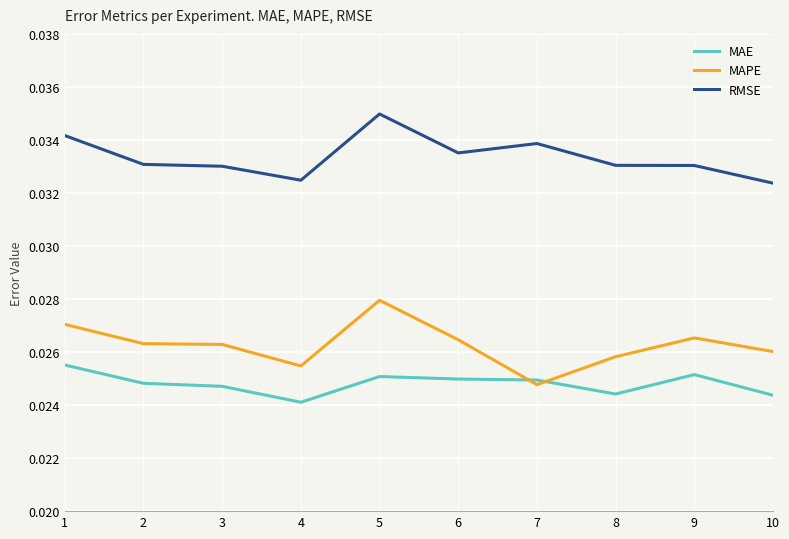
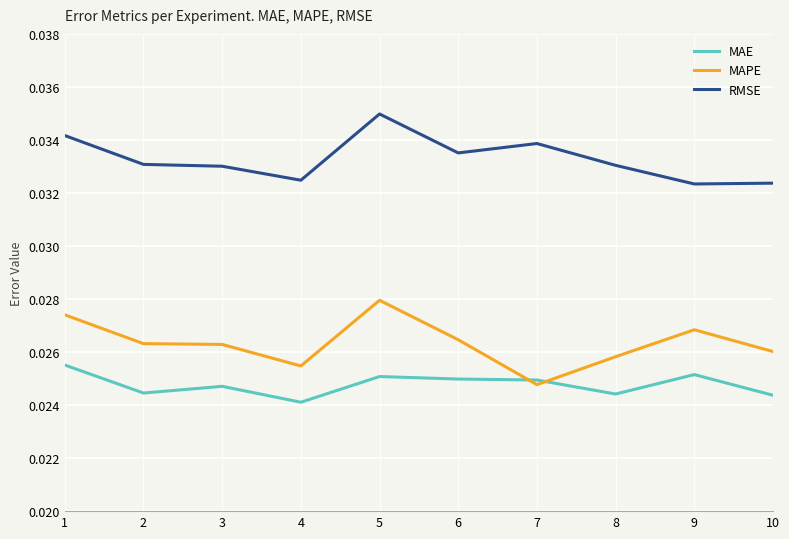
MAPE, 1: 0.0270 -> 0.0274
MAE, 2: 0.0248 -> 0.0245
MAPE, 9: 0.0265 -> 0.0268
RMSE, 9: 0.0330 -> 0.0323
